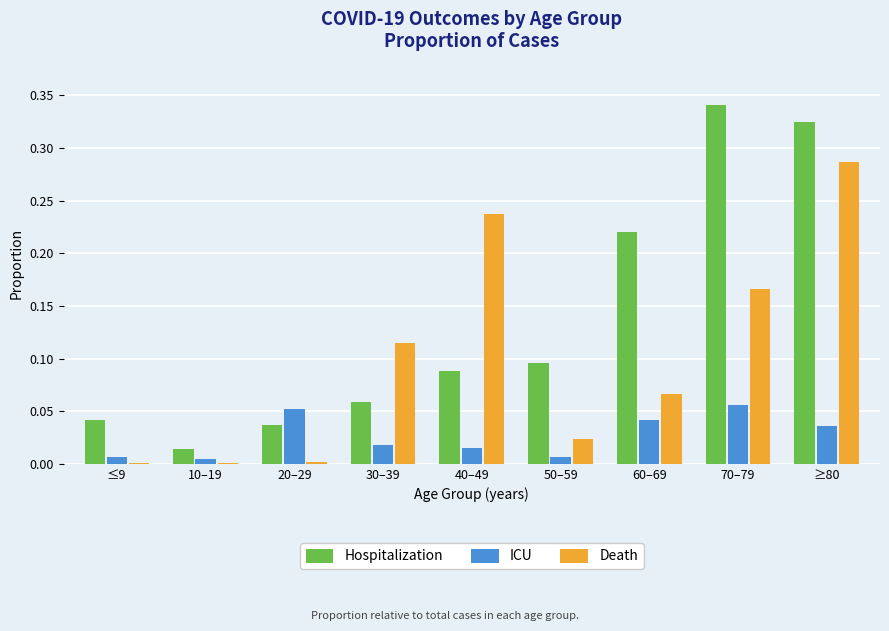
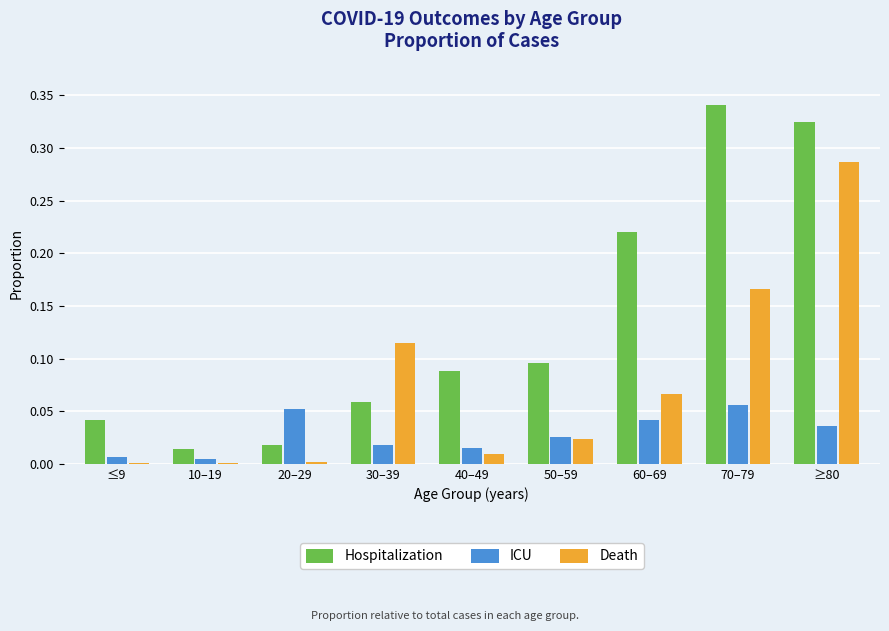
Hospitalization, 20–29: 0.037 -> 0.018
Death, 40–49: 0.237 -> 0.010
ICU, 50–59: 0.006 -> 0.025
